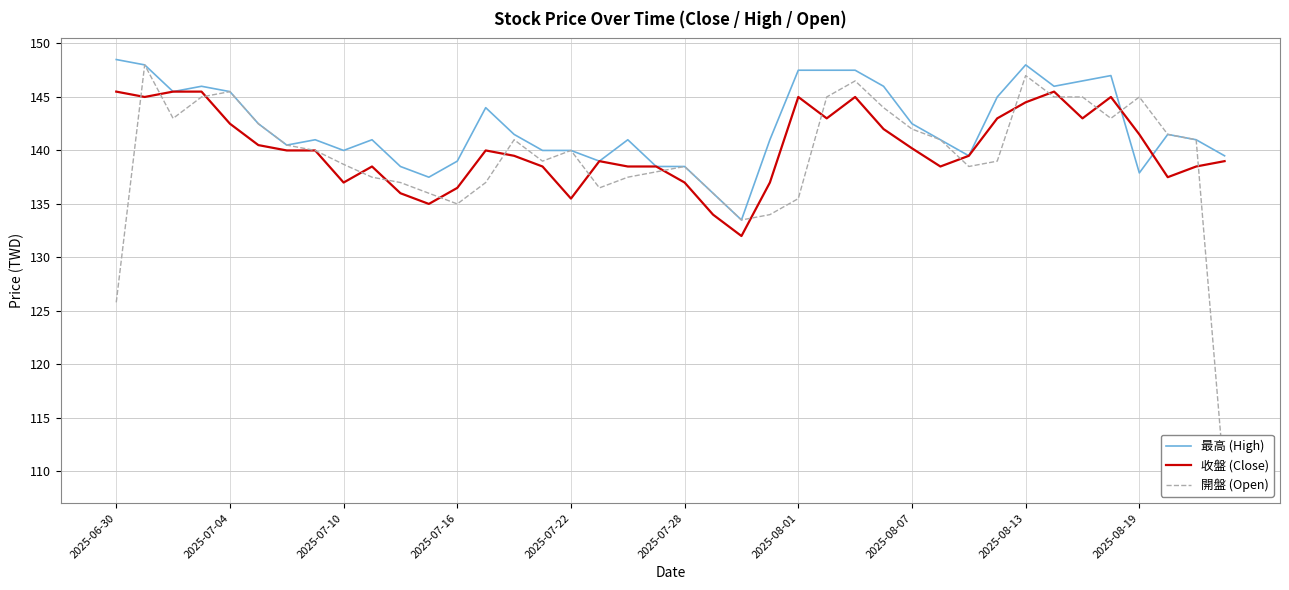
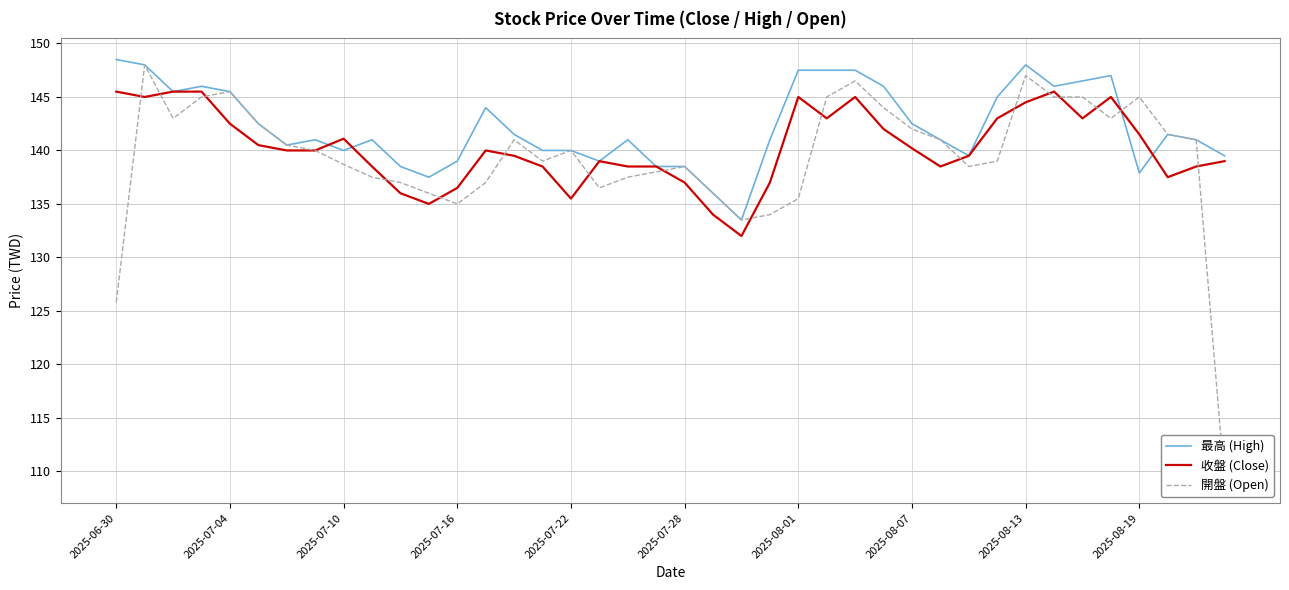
收盤 (Close), 2025-07-10: 137.0 -> 141.1
